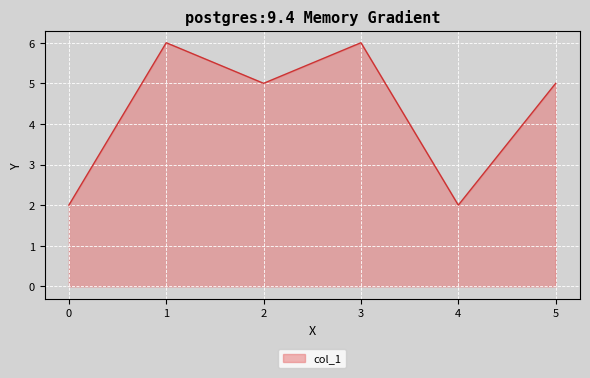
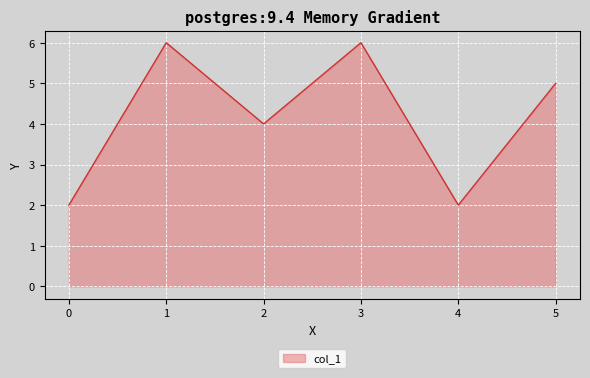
2: 5 -> 4
